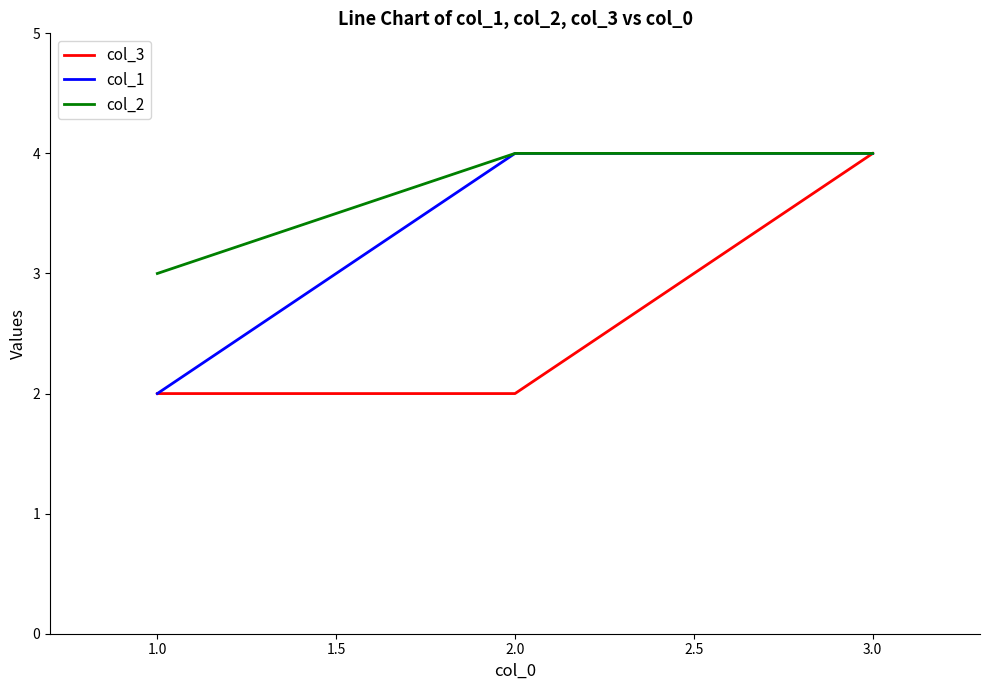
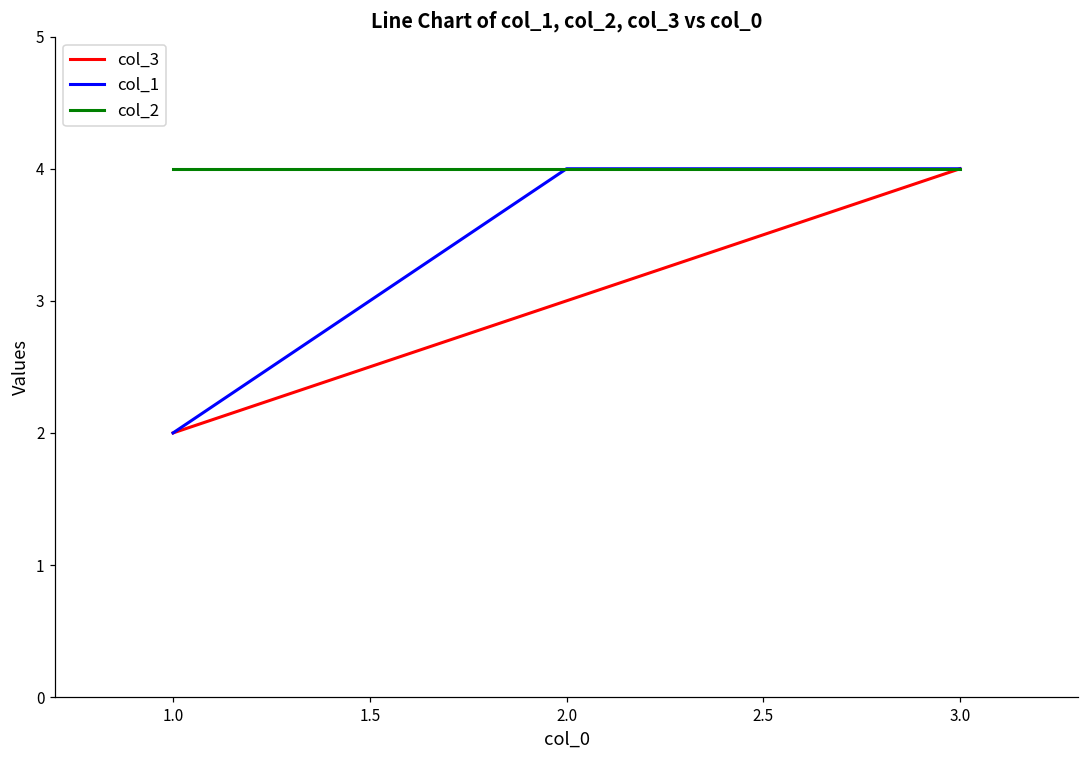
col_2, 1.0: 3 -> 4
col_3, 2.0: 2 -> 3
